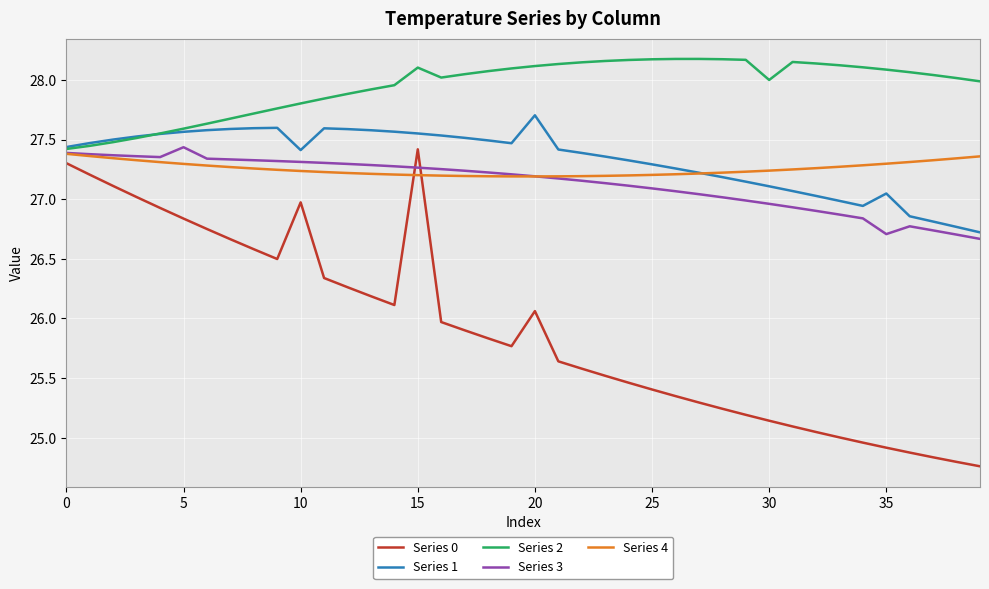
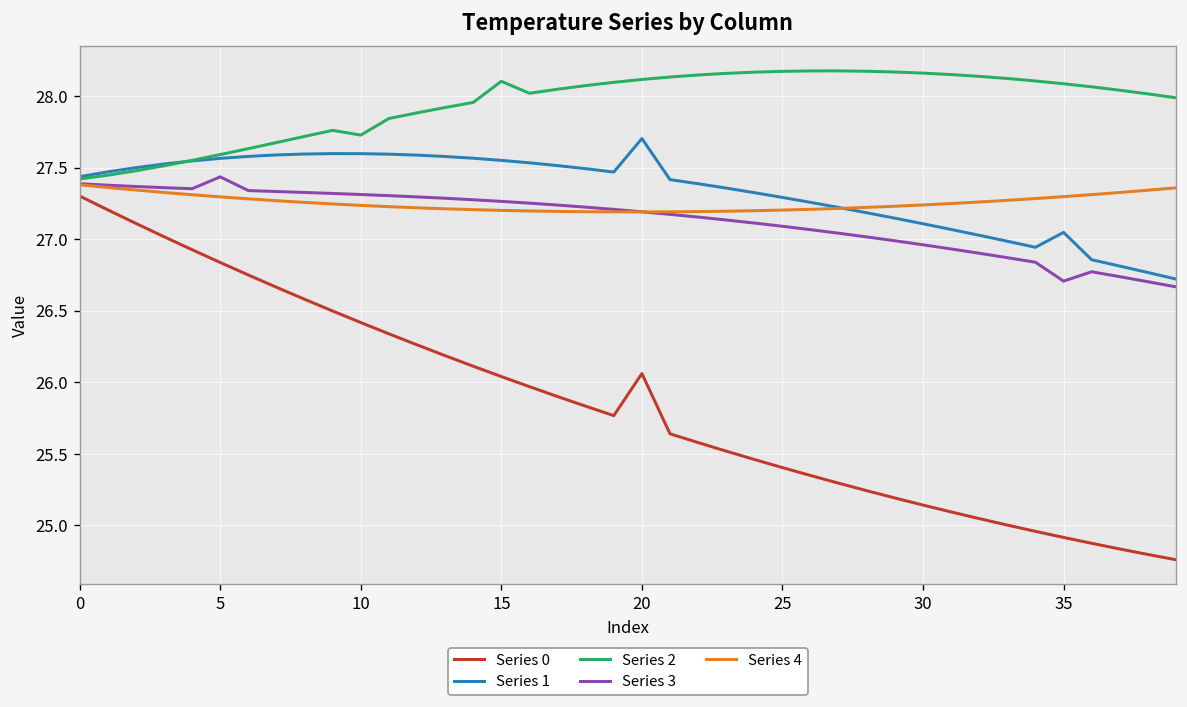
Series 0, 10: 26.97 -> 26.42
Series 1, 10: 27.41 -> 27.60
Series 2, 10: 27.80 -> 27.73
Series 0, 15: 27.42 -> 26.04
Series 2, 30: 28.00 -> 28.16
